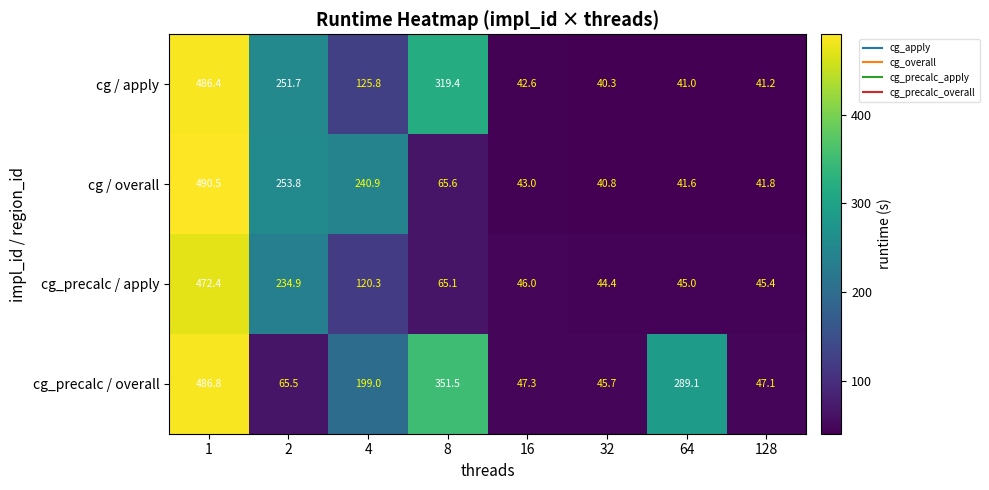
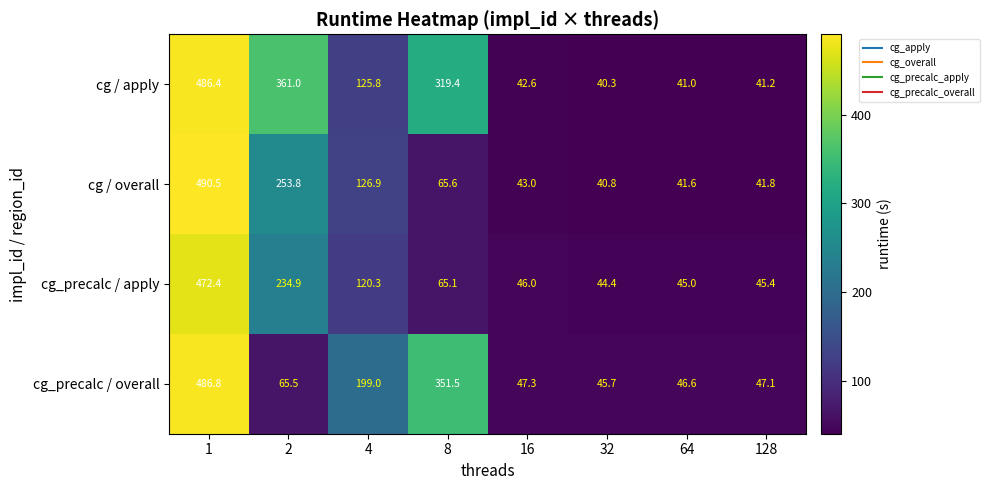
cg / apply, 2: 251.7 -> 361.0
cg / overall, 4: 240.9 -> 126.9
cg_precalc / overall, 64: 289.1 -> 46.6
